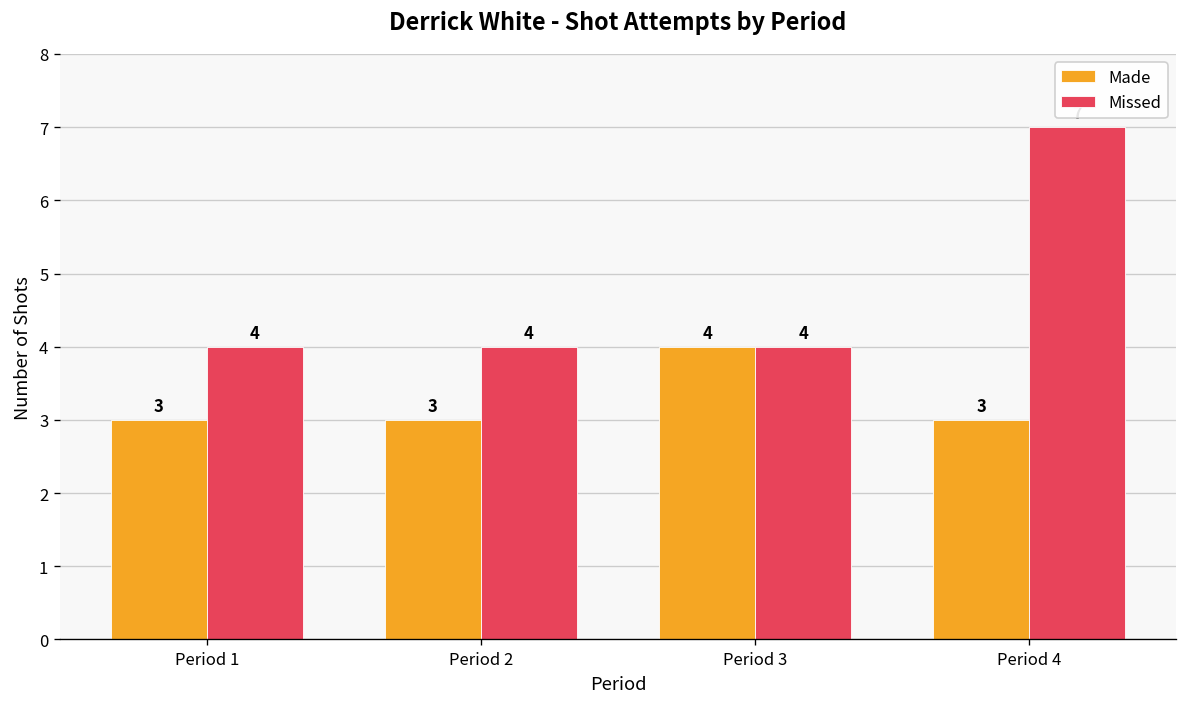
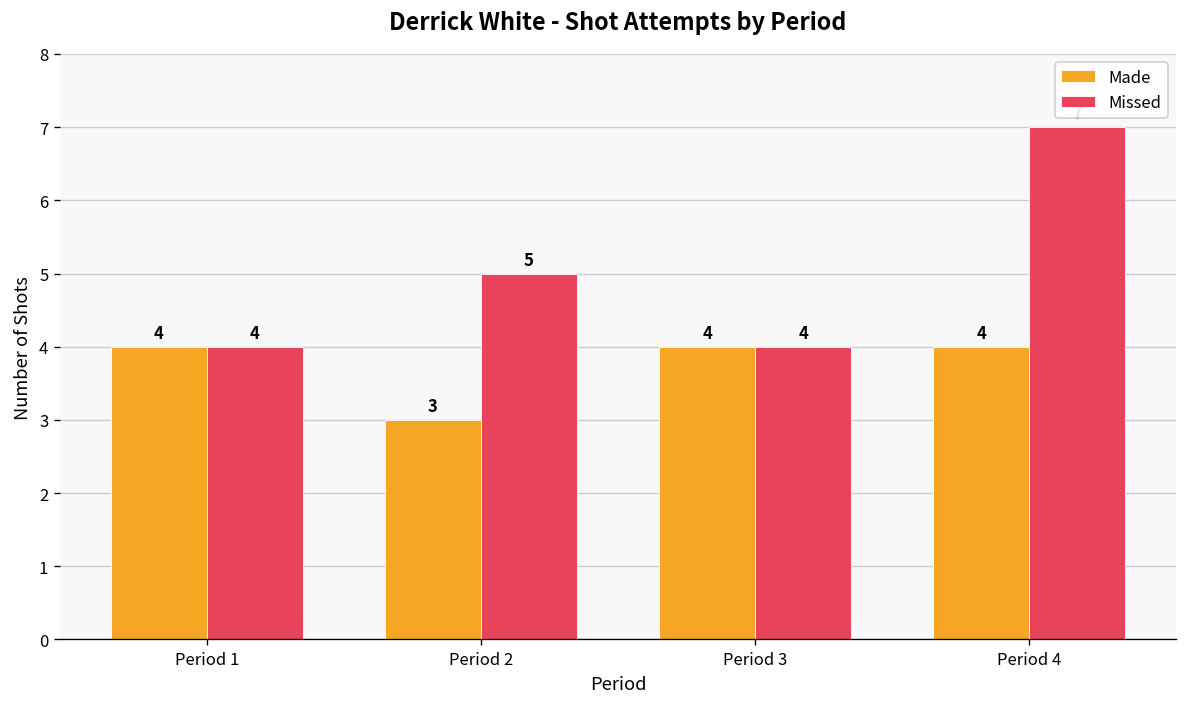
Made, Period 1: 3 -> 4
Missed, Period 2: 4 -> 5
Made, Period 4: 3 -> 4
